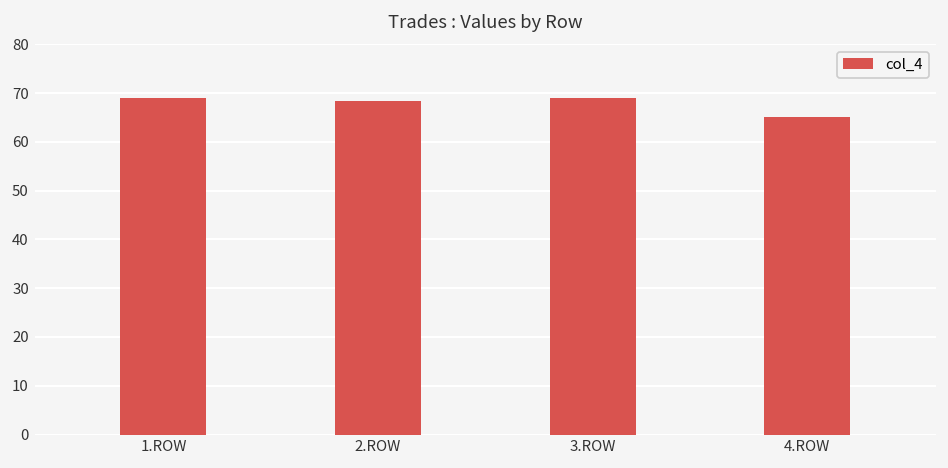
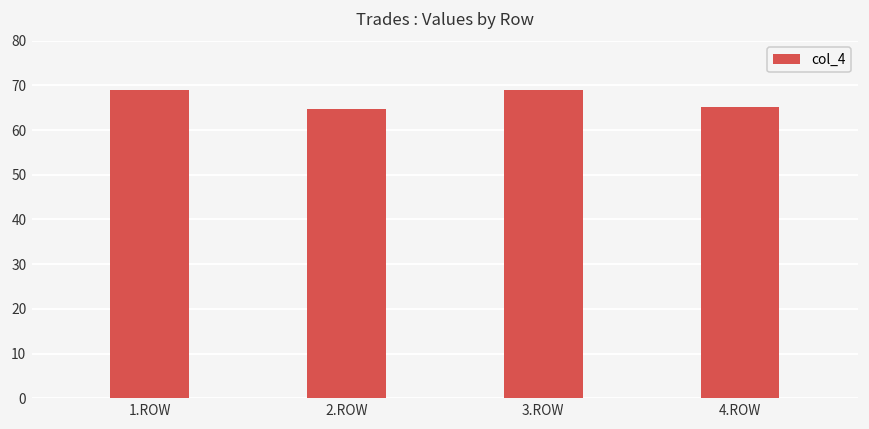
2.ROW: 68 -> 65
